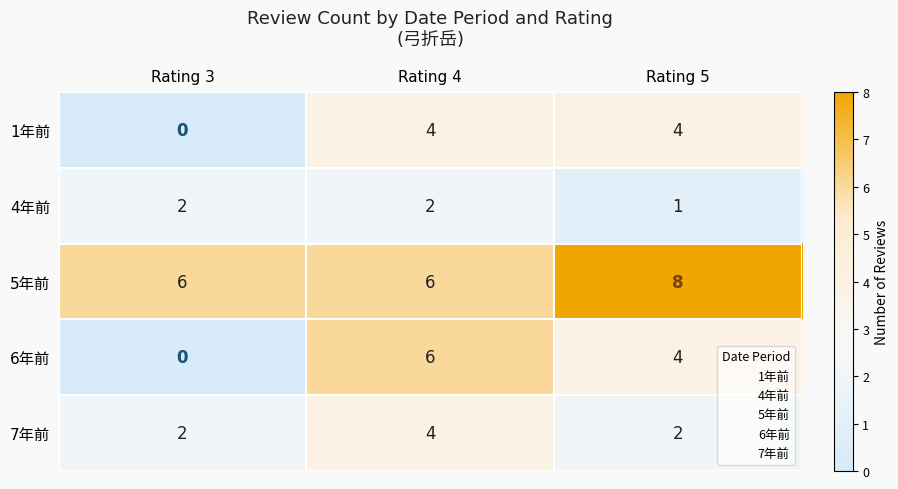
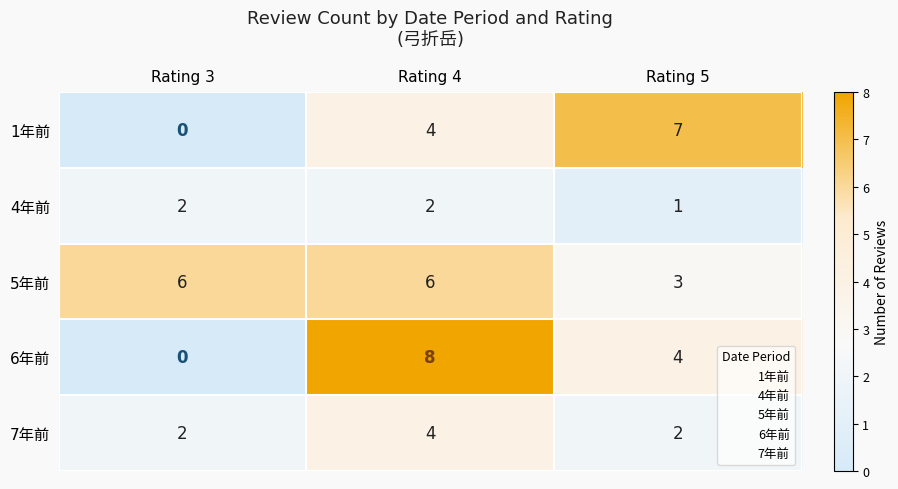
1年前, Rating 5: 4 -> 7
5年前, Rating 5: 8 -> 3
6年前, Rating 4: 6 -> 8
